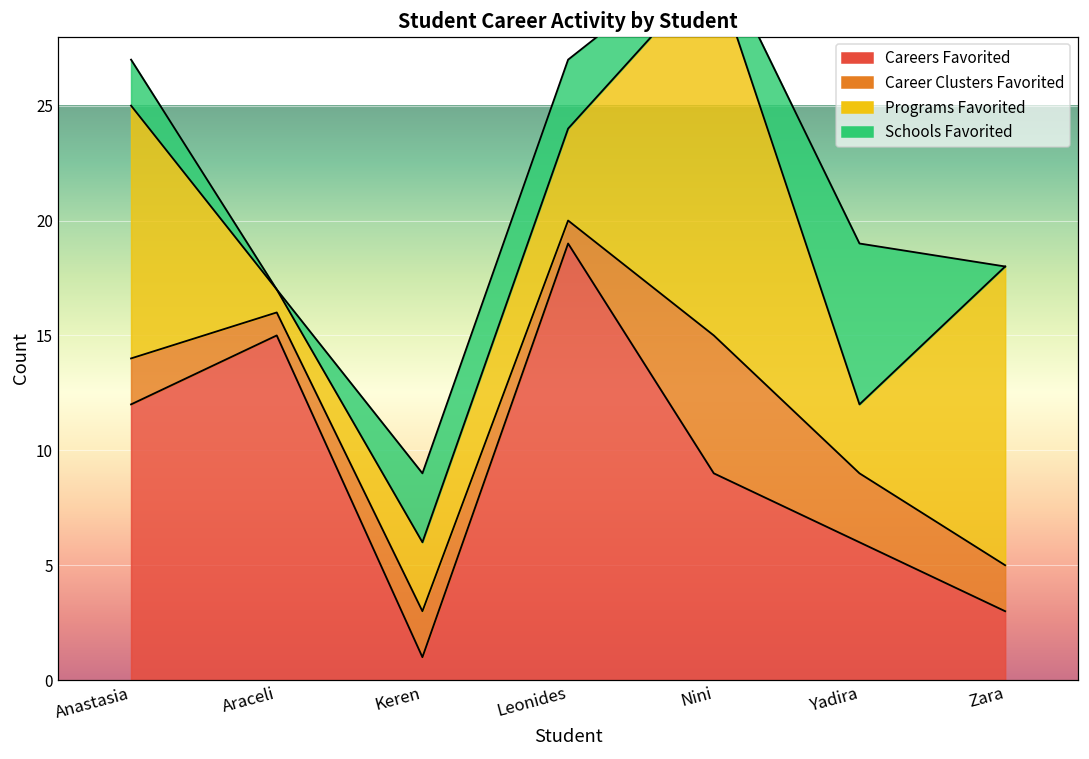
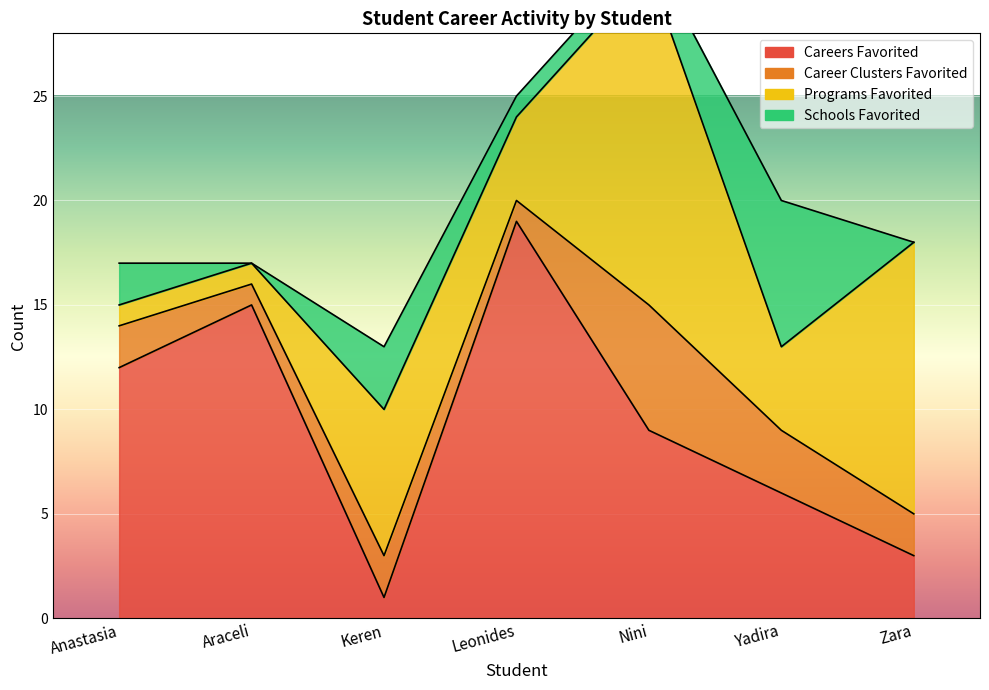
Programs Favorited, Anastasia: 11 -> 1
Programs Favorited, Keren: 3 -> 7
Schools Favorited, Leonides: 3 -> 1
Programs Favorited, Yadira: 3 -> 4
